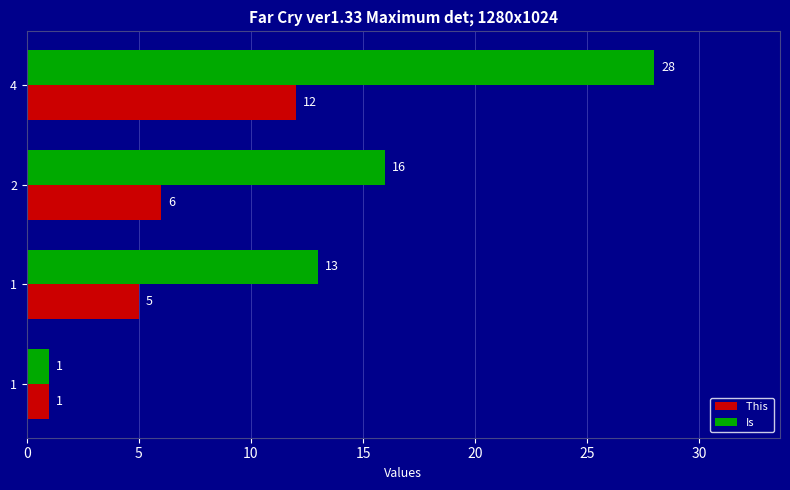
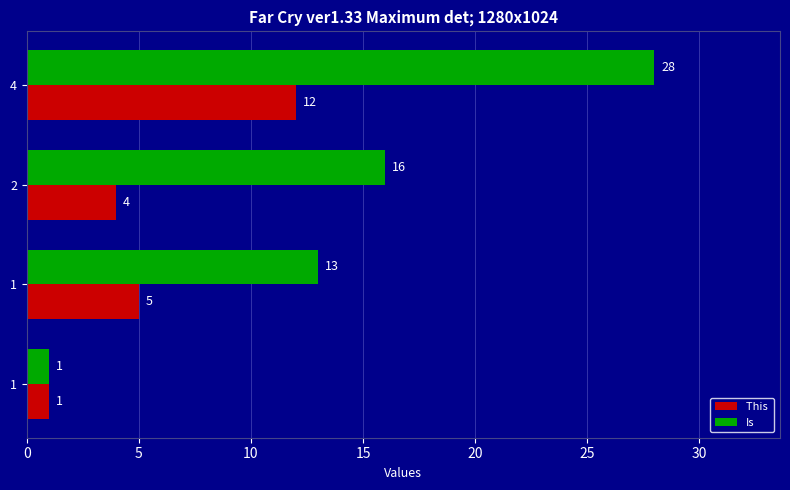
This, 2: 6 -> 4
